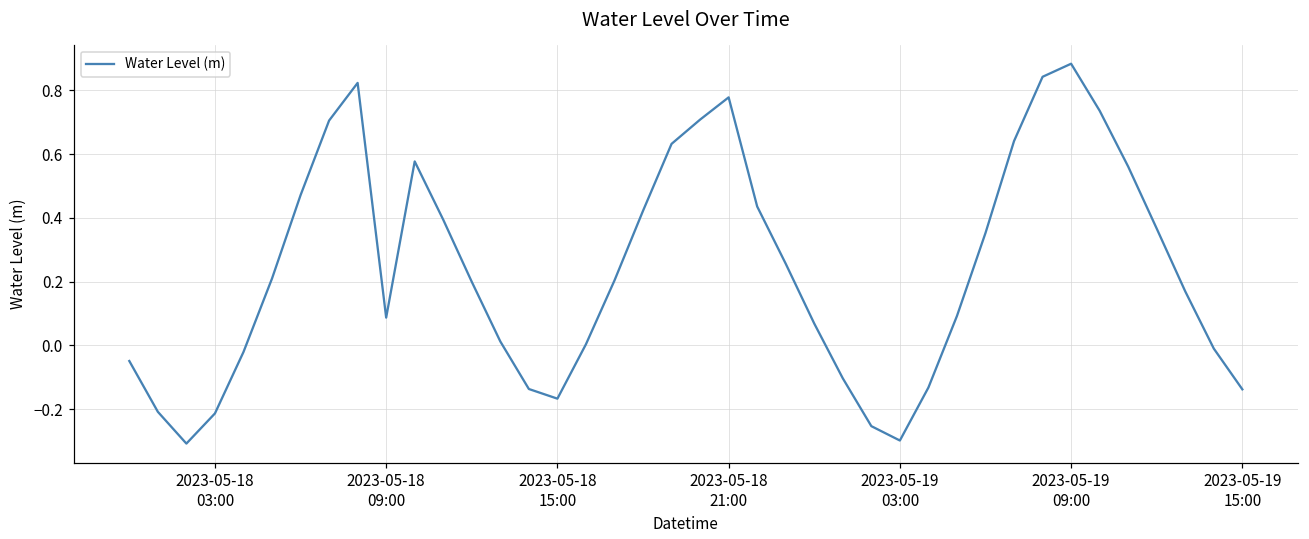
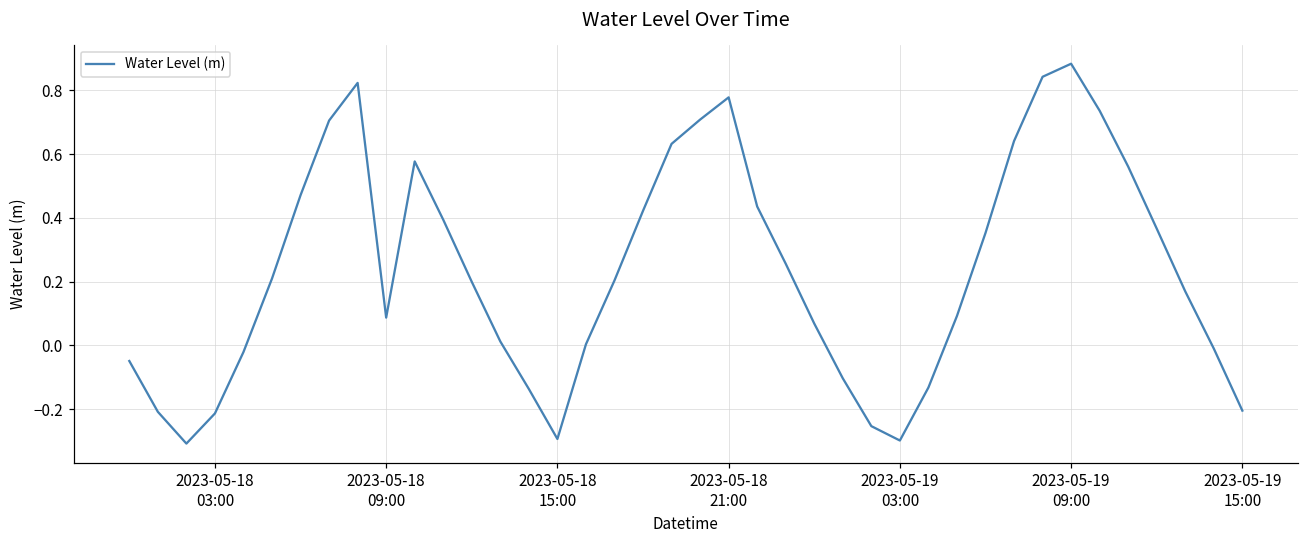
2023-05-18 15:00: -0.17 -> -0.29
2023-05-19 15:00: -0.14 -> -0.20
